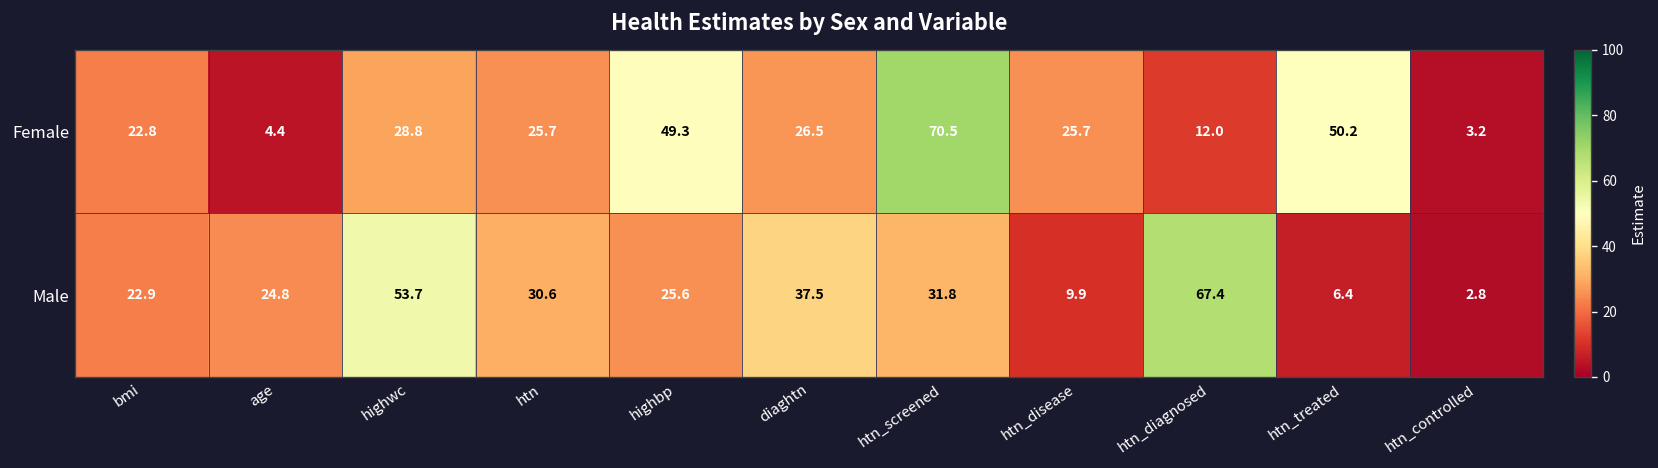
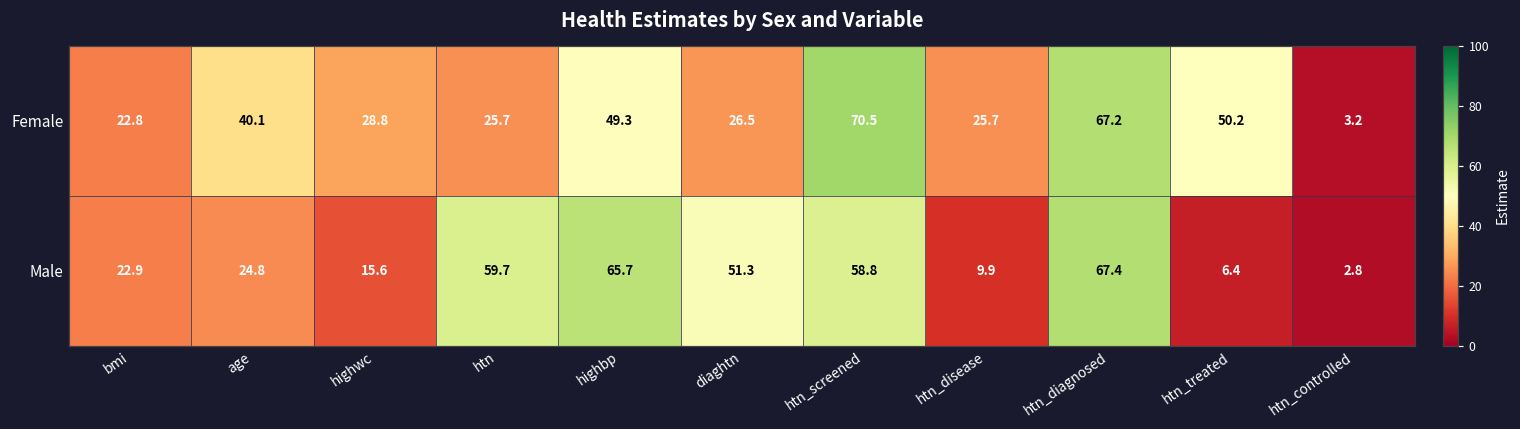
Female, age: 4.4 -> 40.1
Female, htn_diagnosed: 12.0 -> 67.2
Male, highwc: 53.7 -> 15.6
Male, htn: 30.6 -> 59.7
Male, highbp: 25.6 -> 65.7
Male, diaghtn: 37.5 -> 51.3
Male, htn_screened: 31.8 -> 58.8
